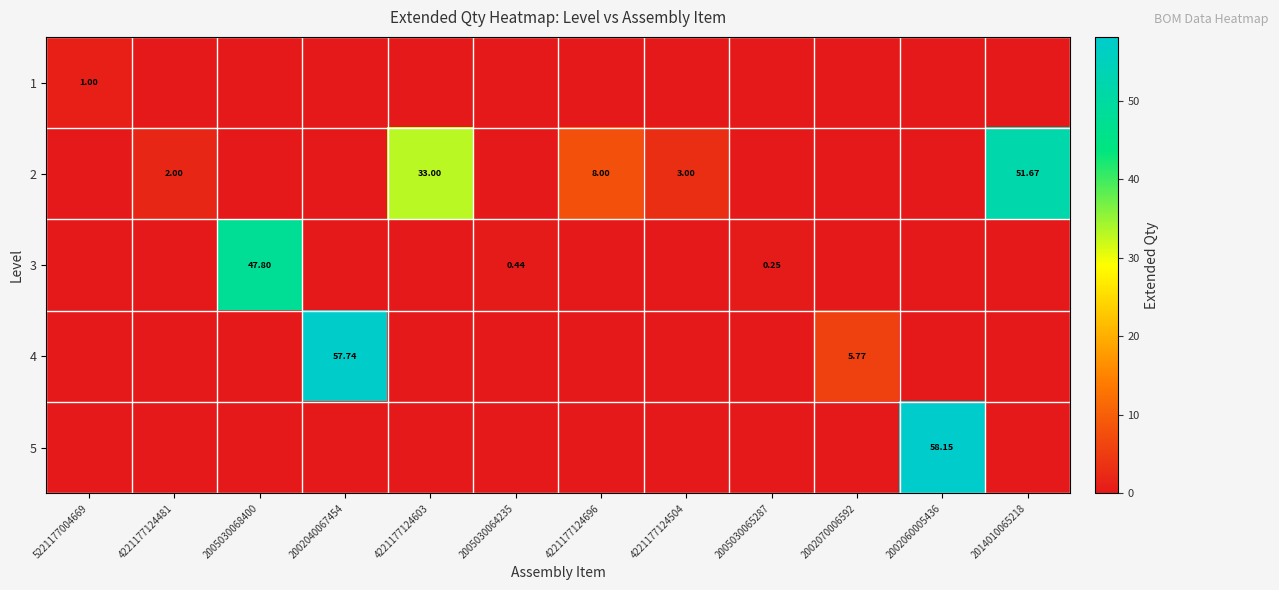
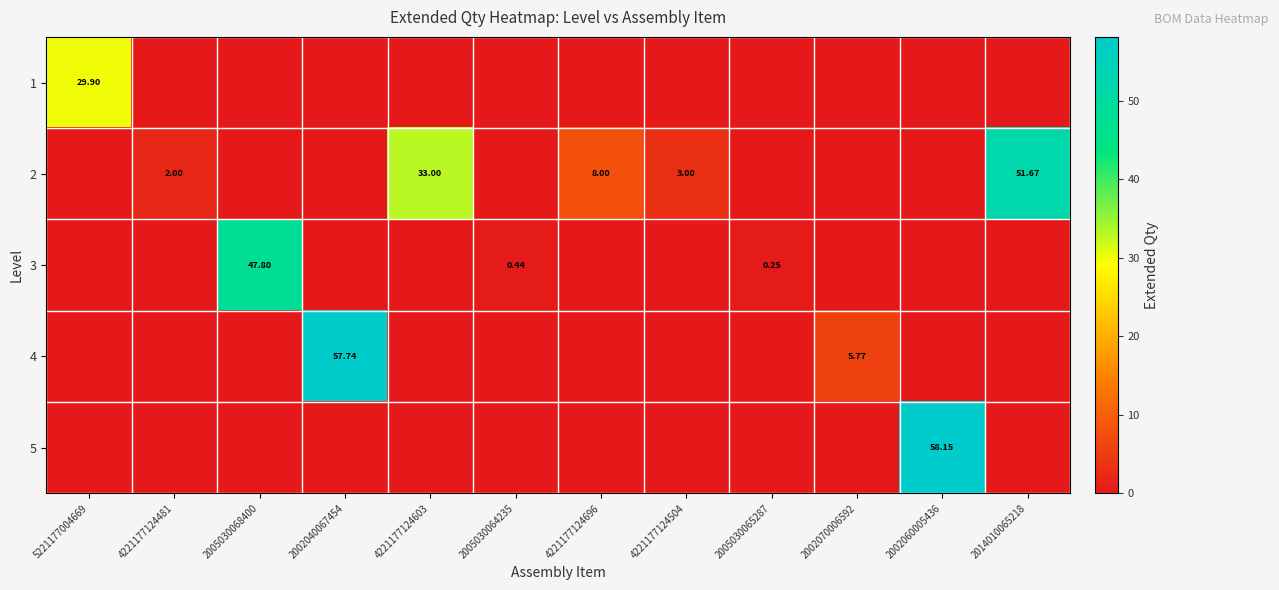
1, 5221177004669: 1.00 -> 29.90
